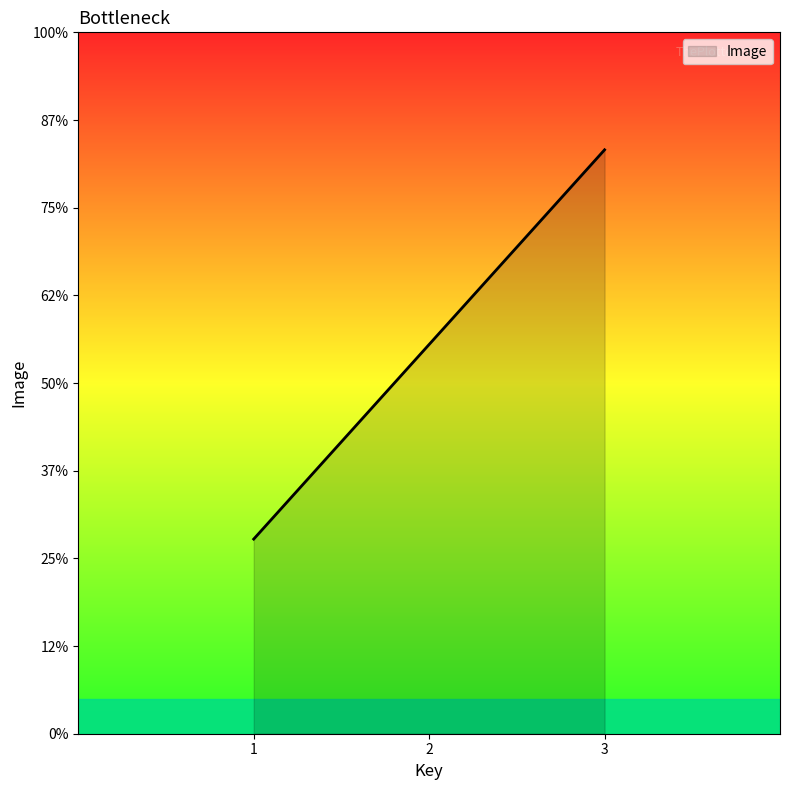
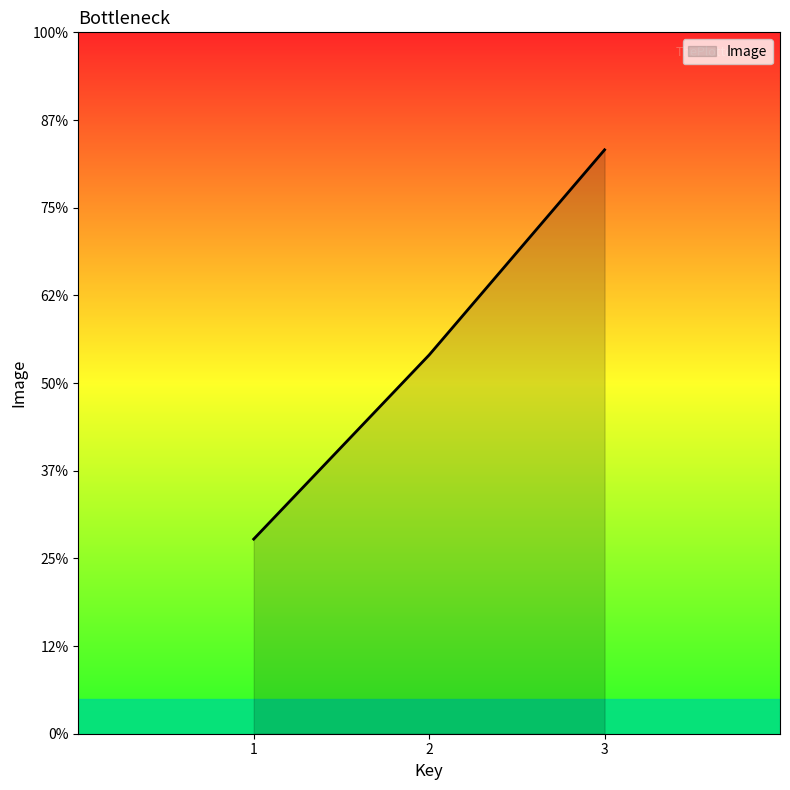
2: 56% -> 54%
